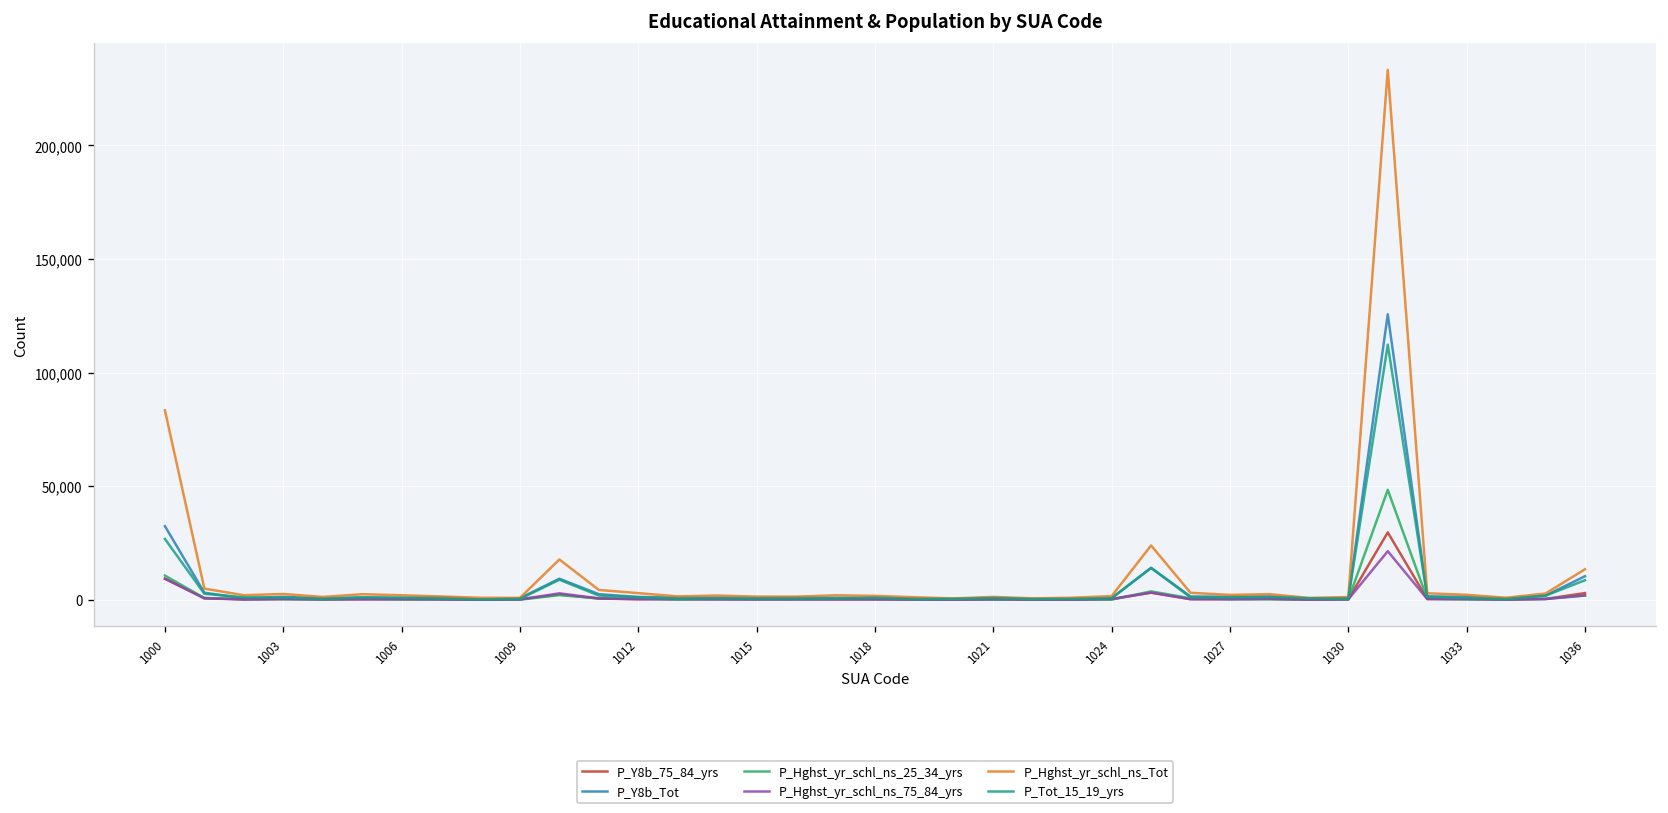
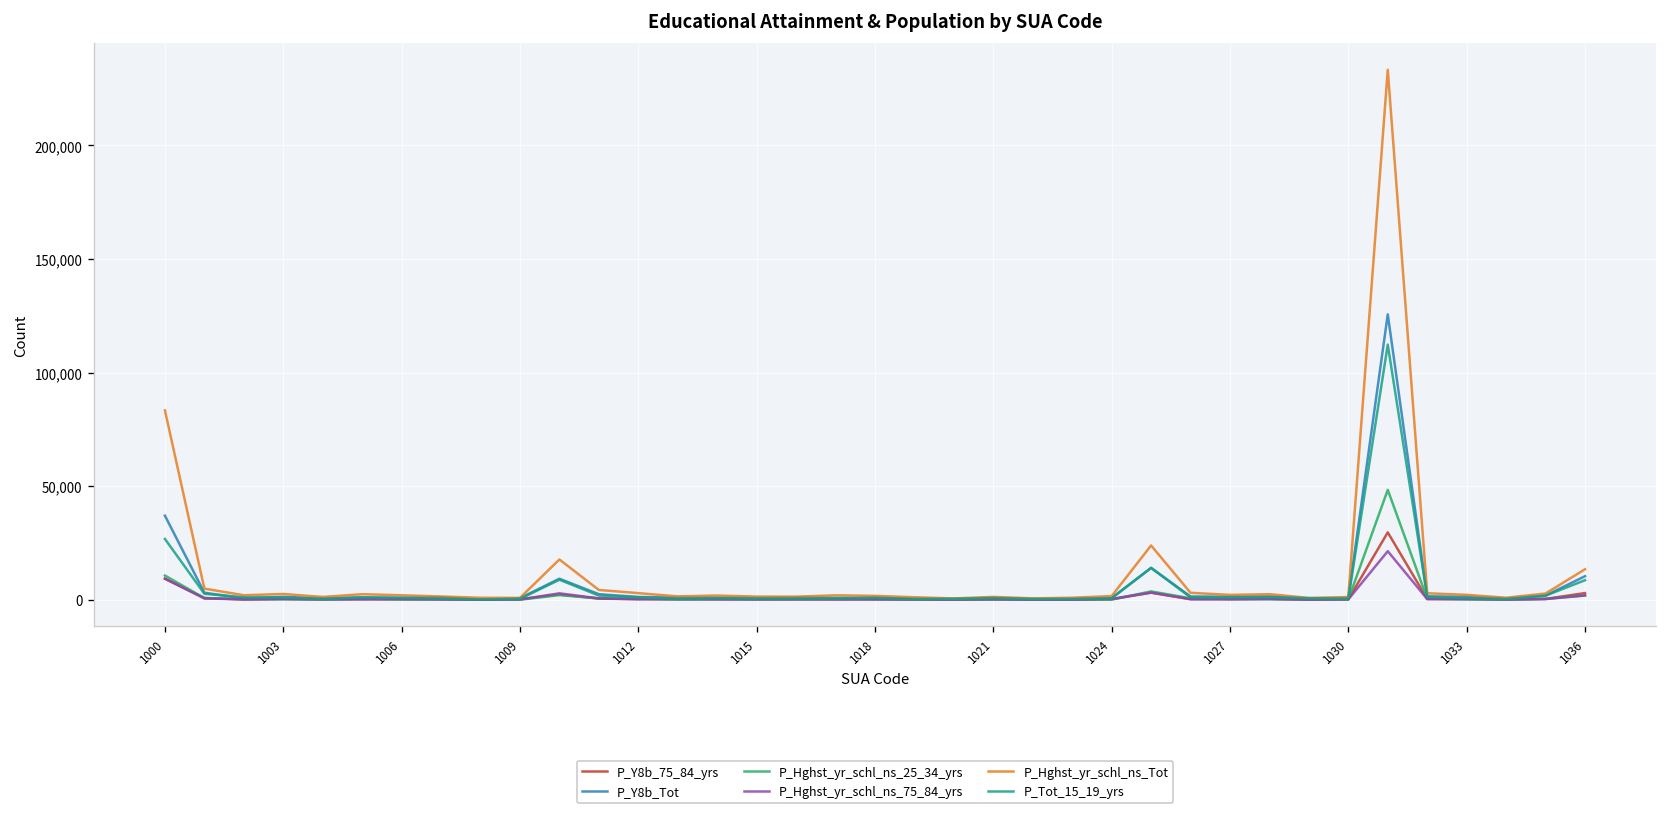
P_Y8b_Tot, 1000: 32,000 -> 37,000
